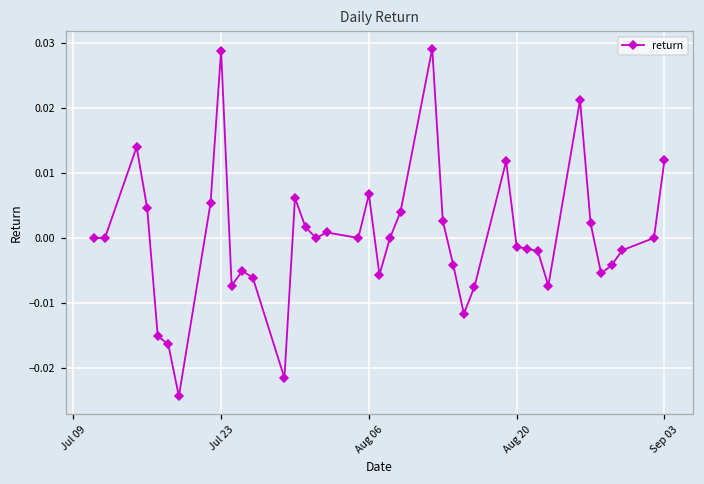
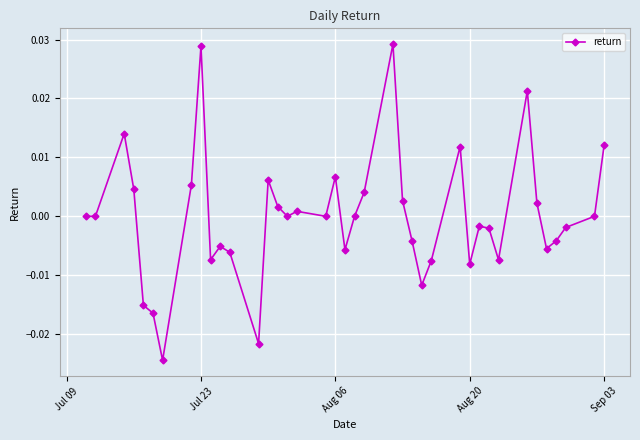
Aug 20: -0.001 -> -0.008
